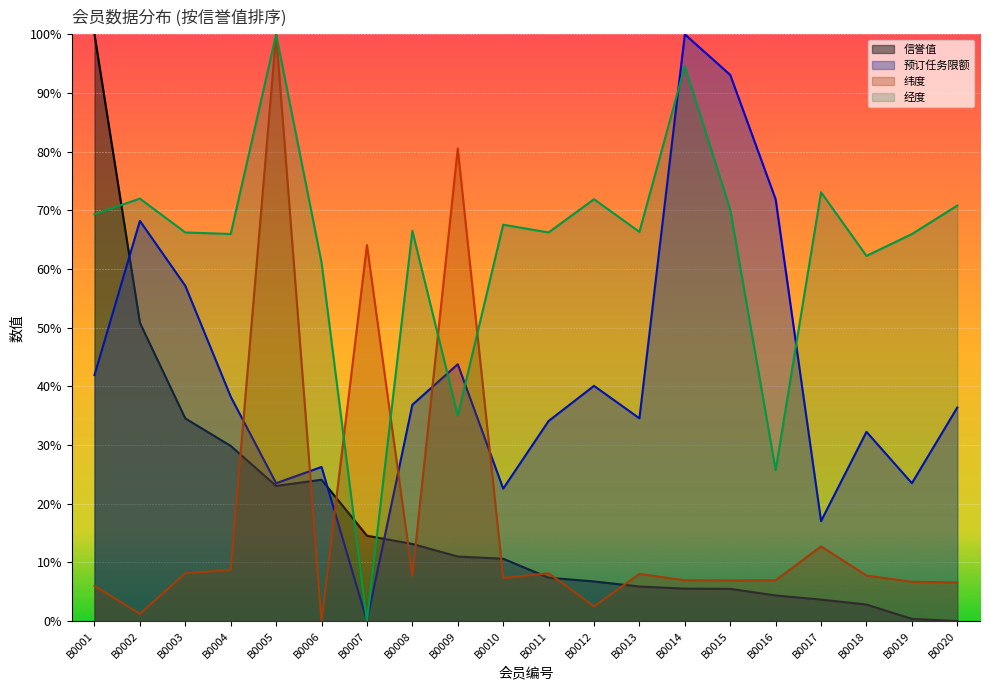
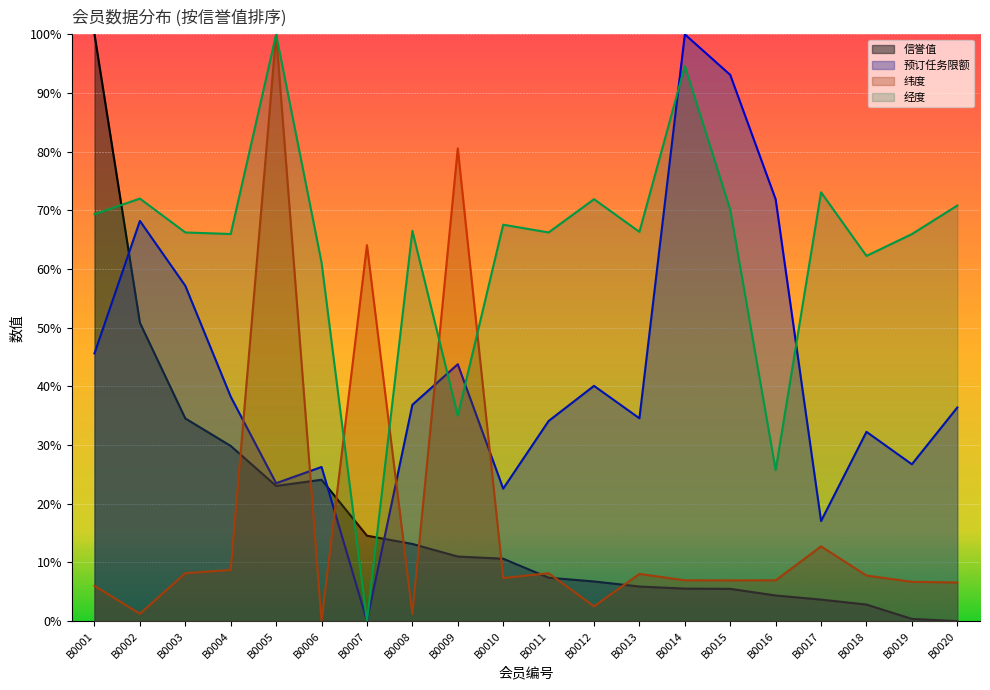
预订任务限额, B0001: 42% -> 46%
纬度, B0008: 8% -> 1%
预订任务限额, B0019: 24% -> 27%
